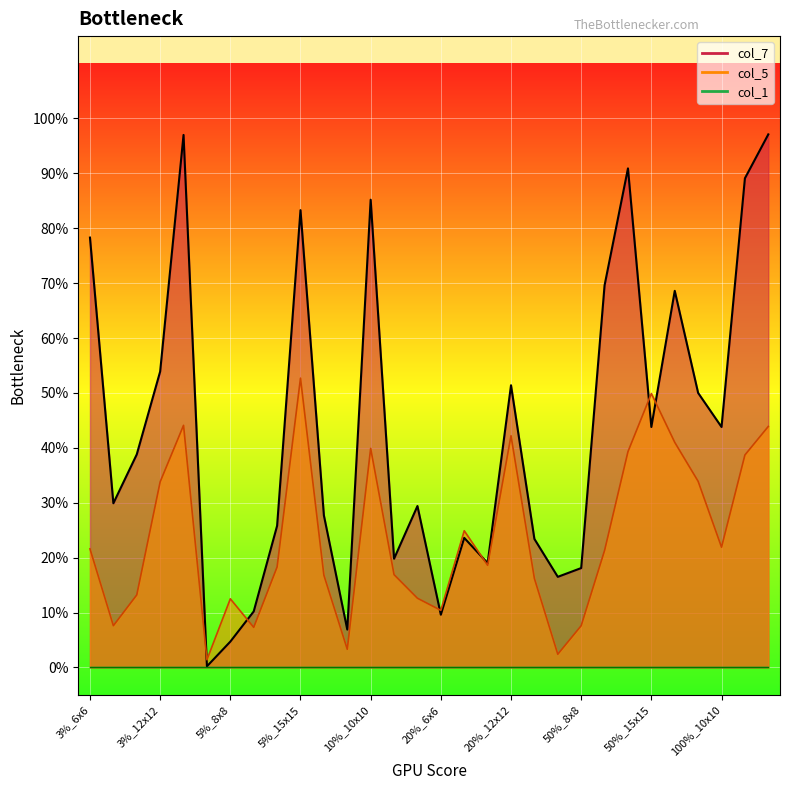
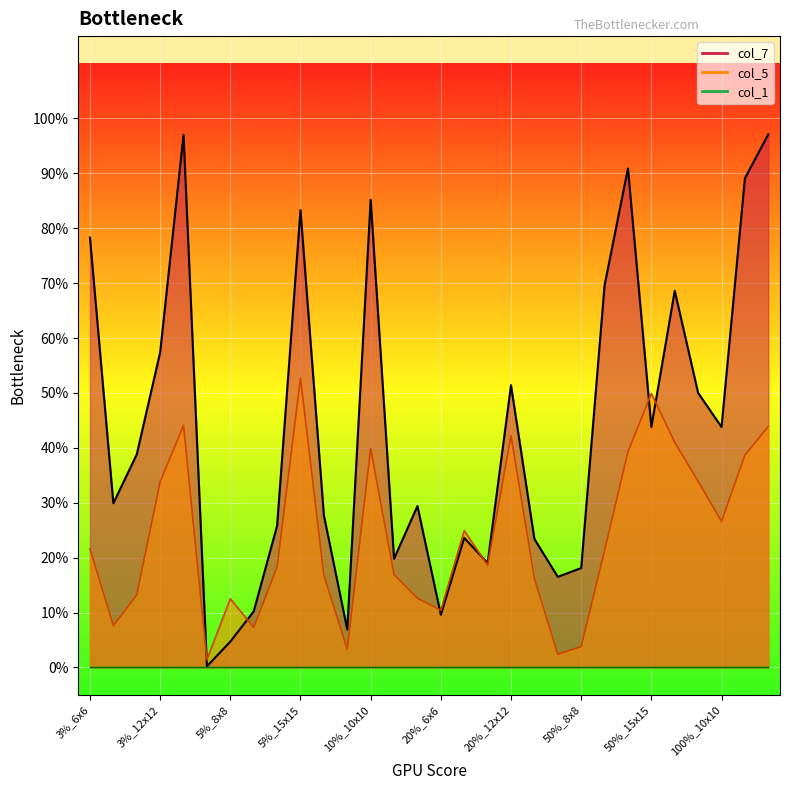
col_7, 3%_12x12: 54% -> 57%
col_5, 50%_8x8: 8% -> 4%
col_5, 100%_10x10: 22% -> 27%
